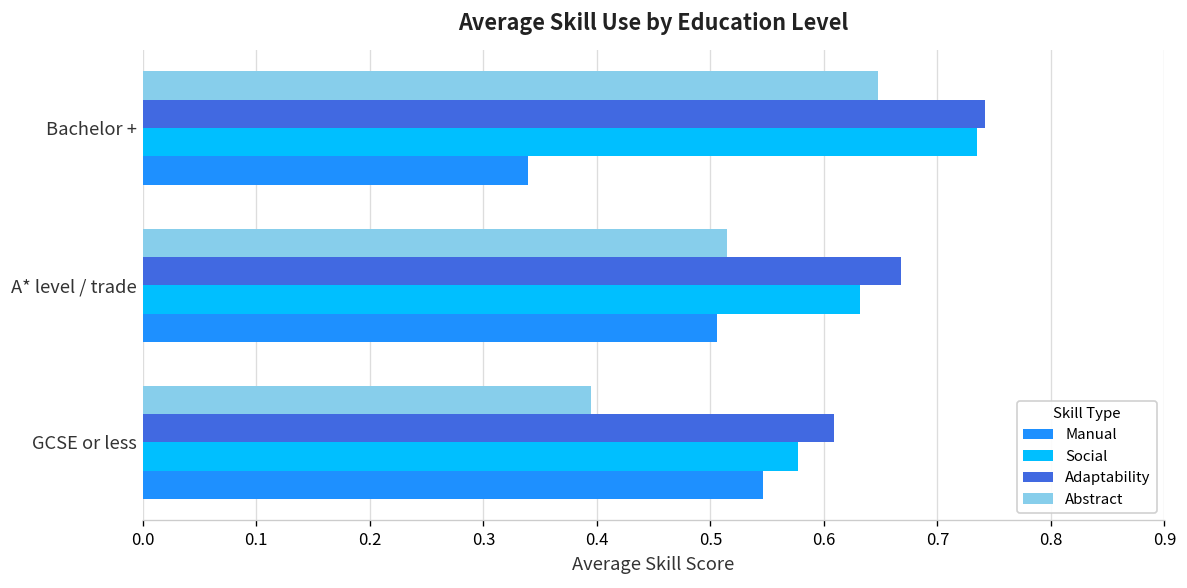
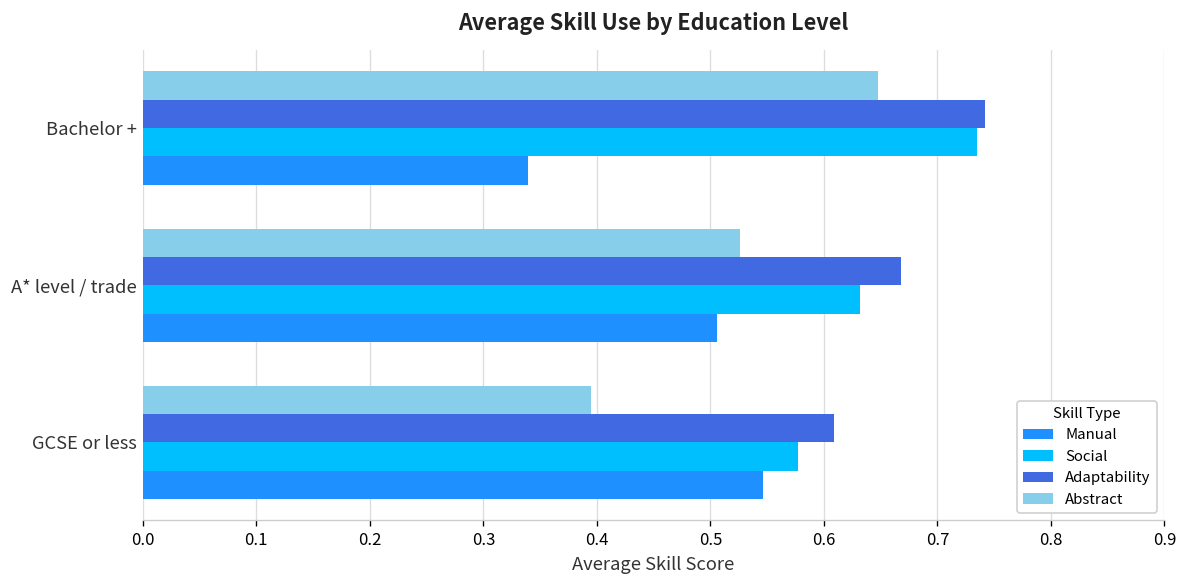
Abstract, A* level / trade: 0.52 -> 0.53
